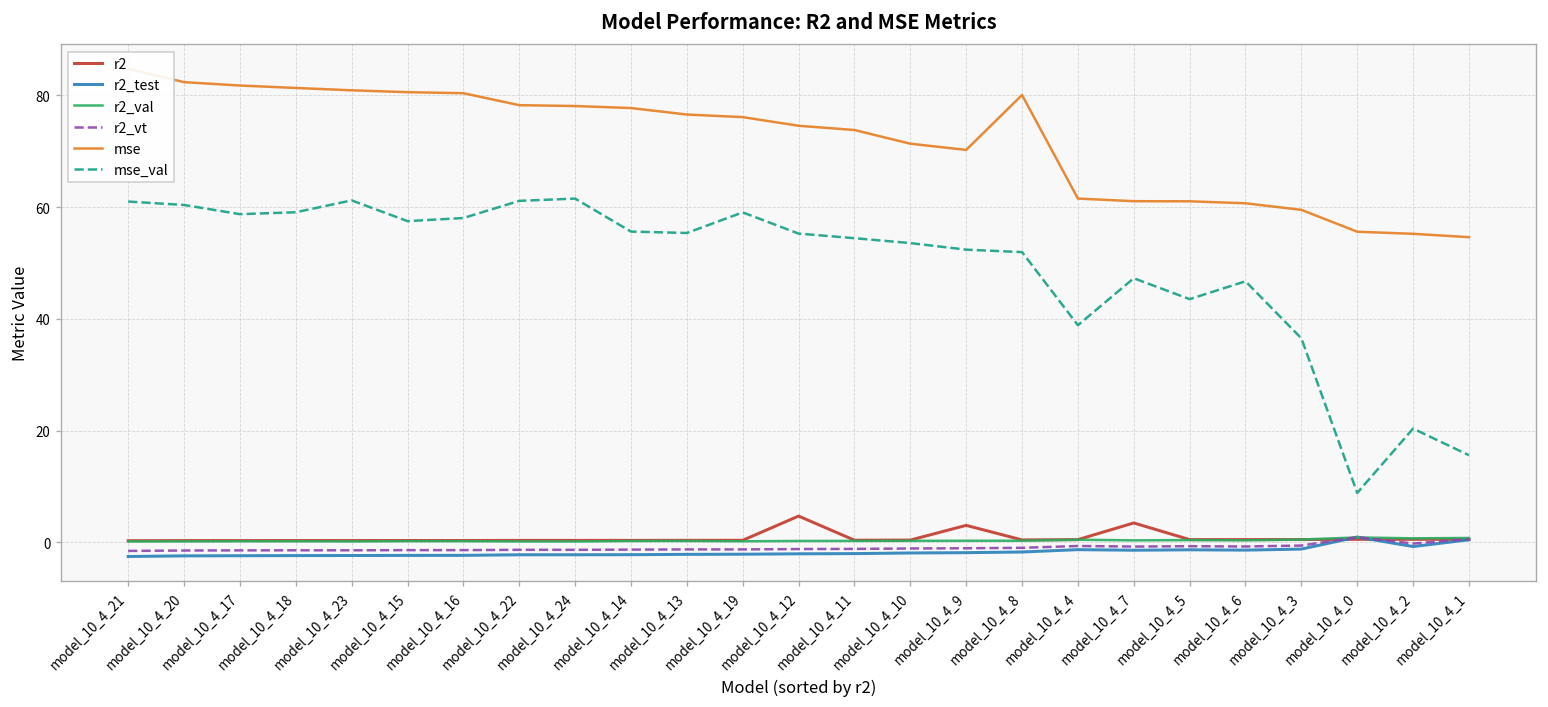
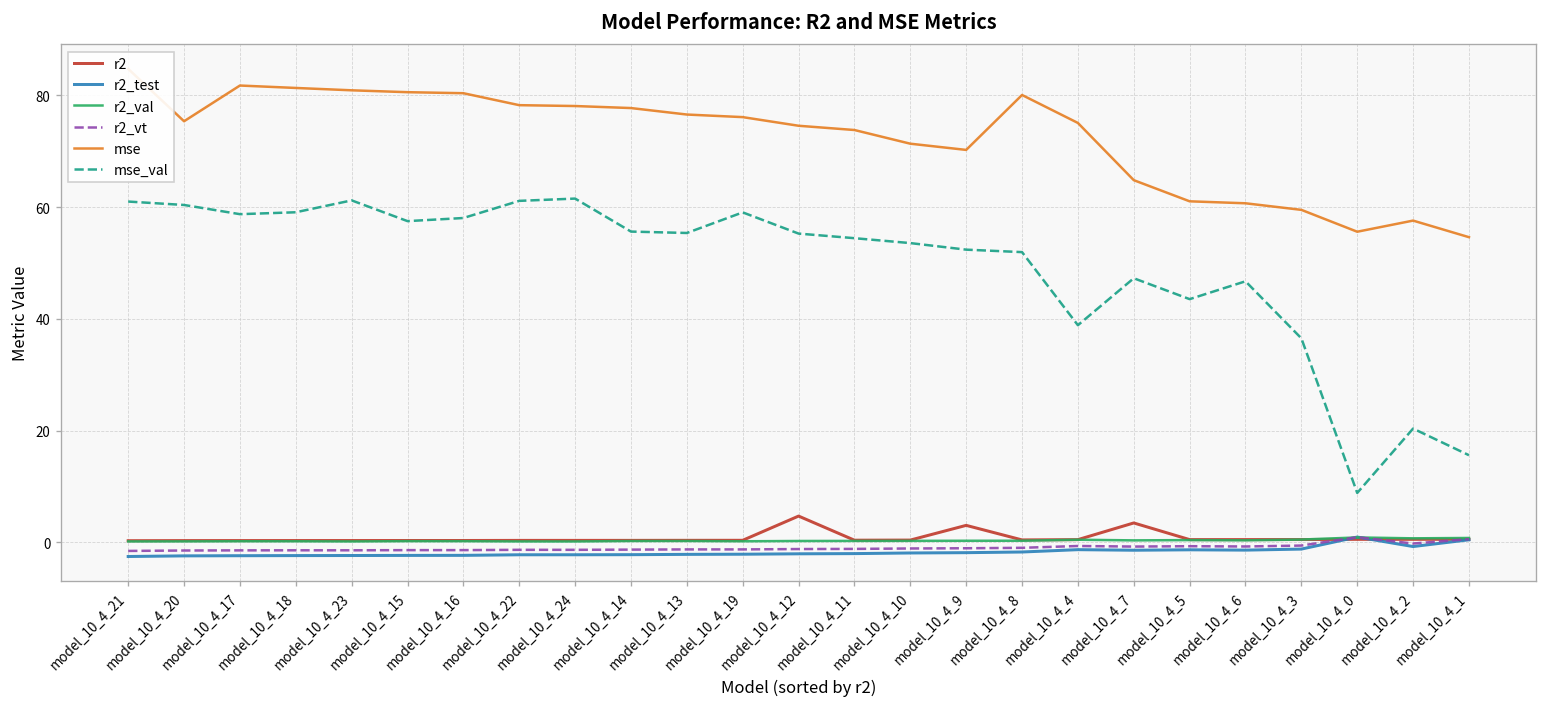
mse, model_10_4_20: 82 -> 75
mse, model_10_4_4: 62 -> 75
mse, model_10_4_7: 61 -> 65
mse, model_10_4_2: 55 -> 58
